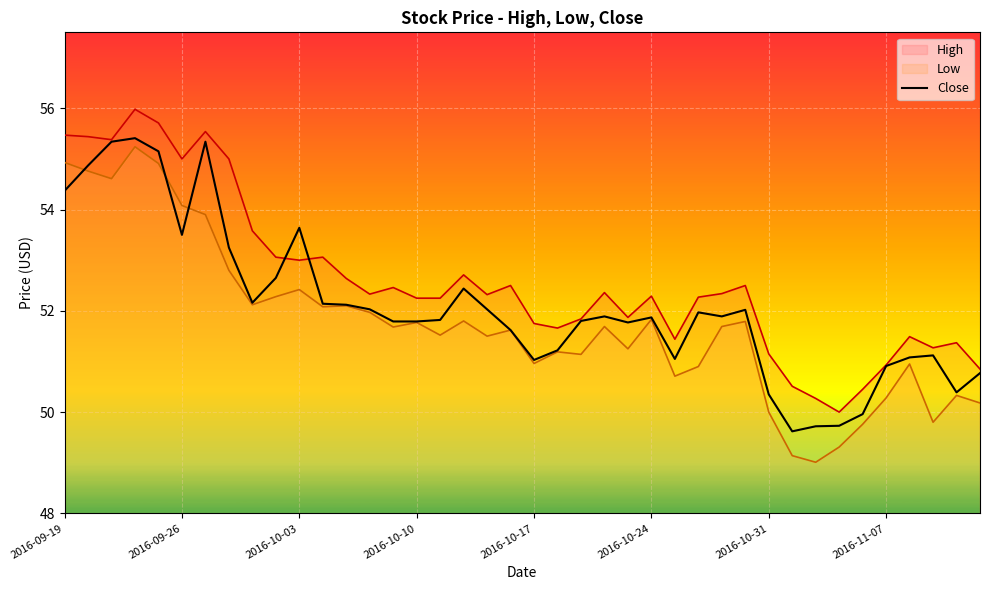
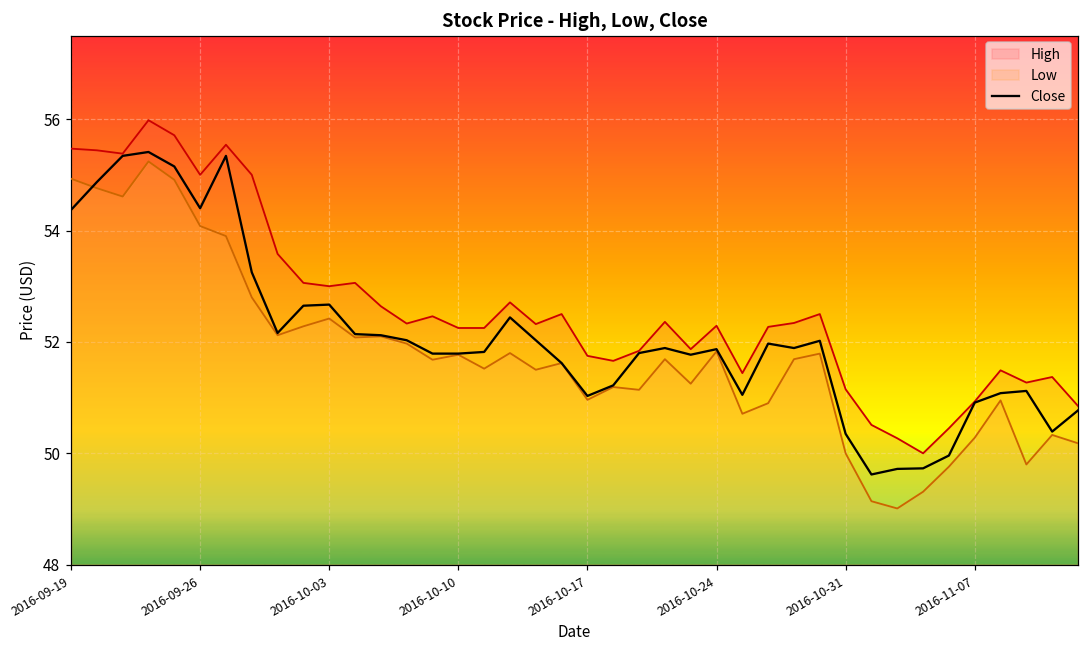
Close, 2016-09-26: 53.5 -> 54.4
Close, 2016-10-03: 53.6 -> 52.7
